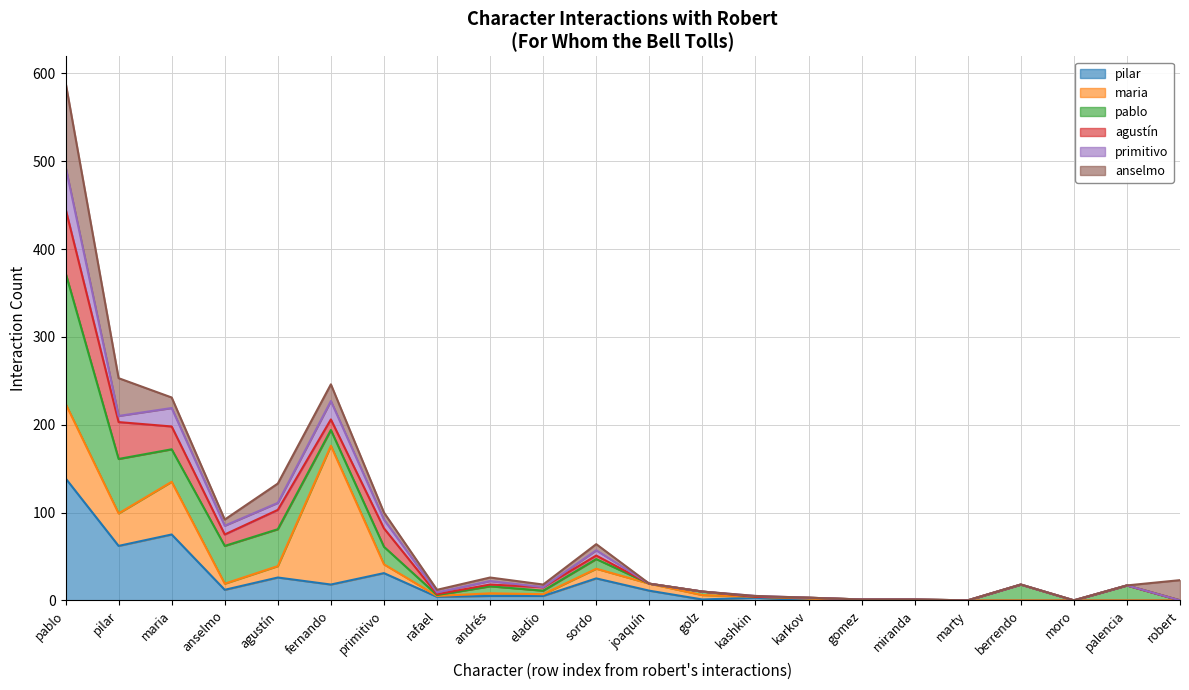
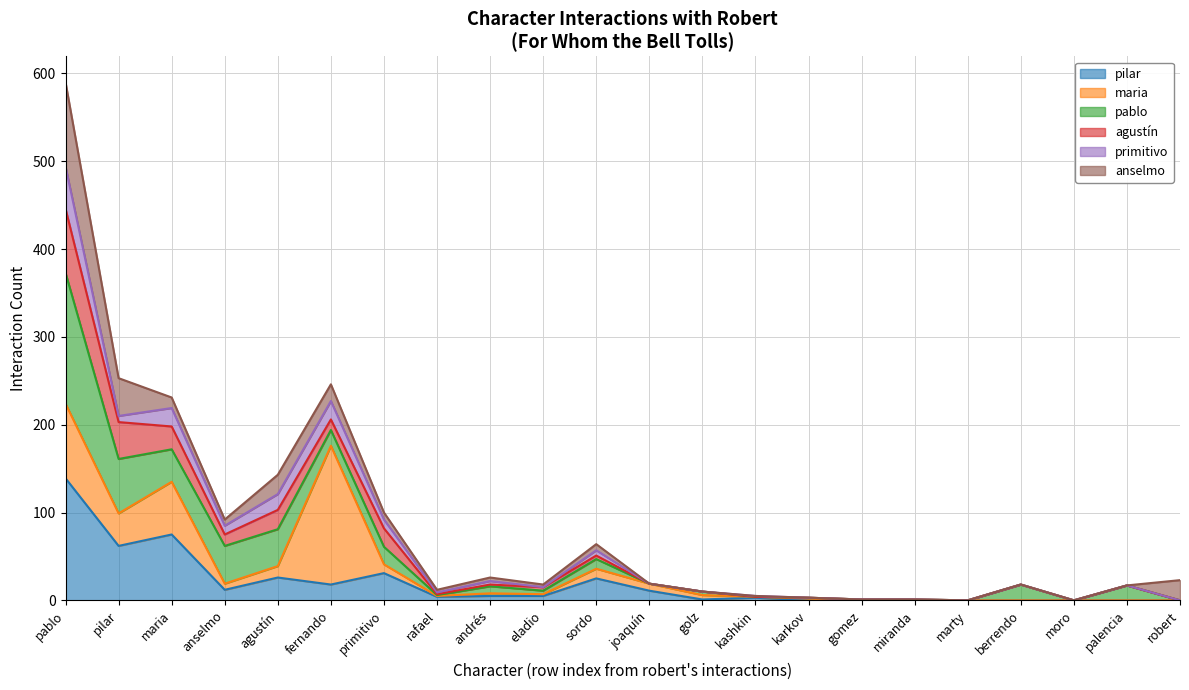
primitivo, agustín: 10 -> 20
